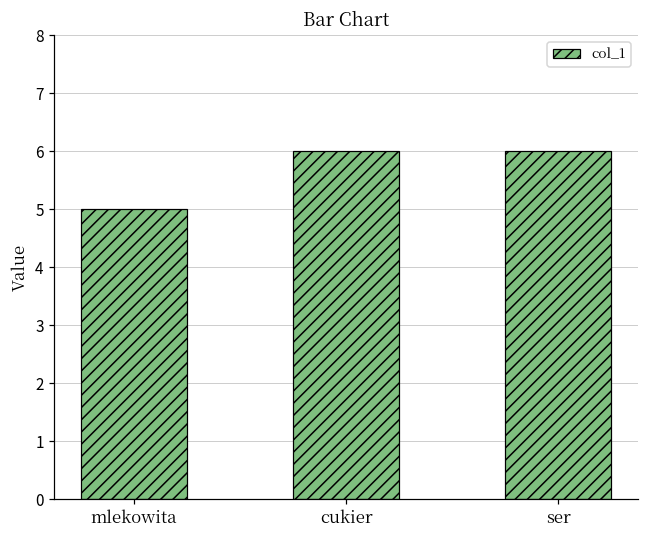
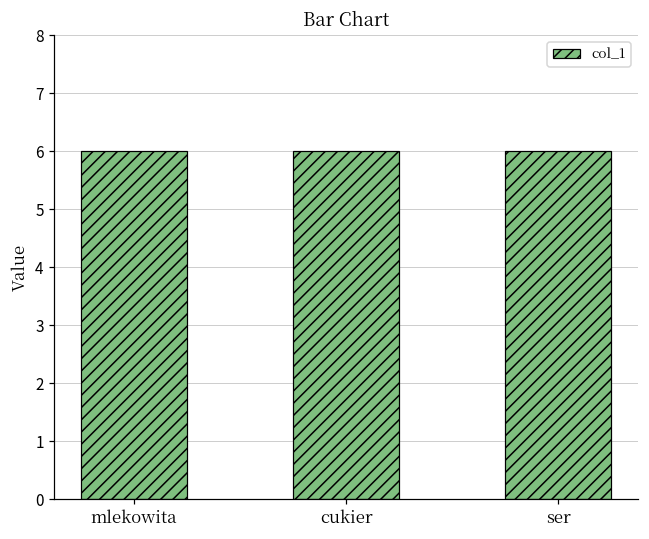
mlekowita: 5 -> 6
